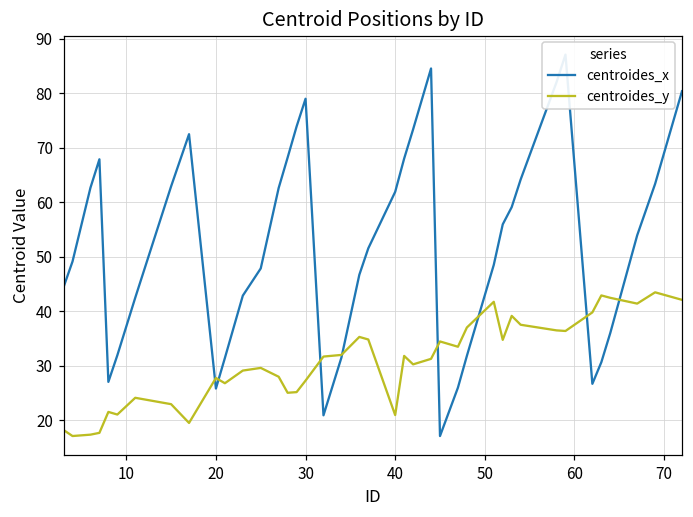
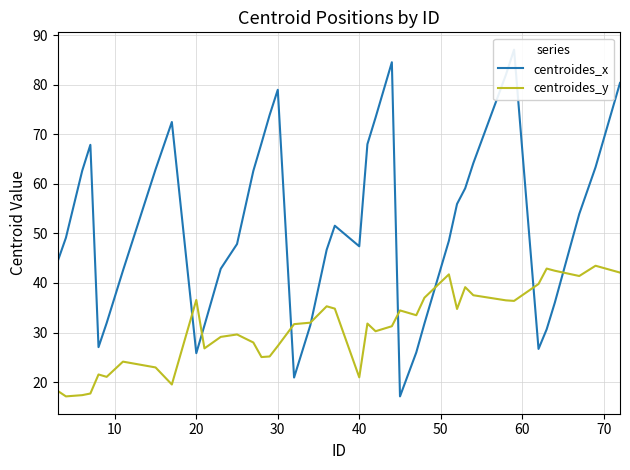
centroides_y, 20: 28 -> 37
centroides_x, 40: 62 -> 47
